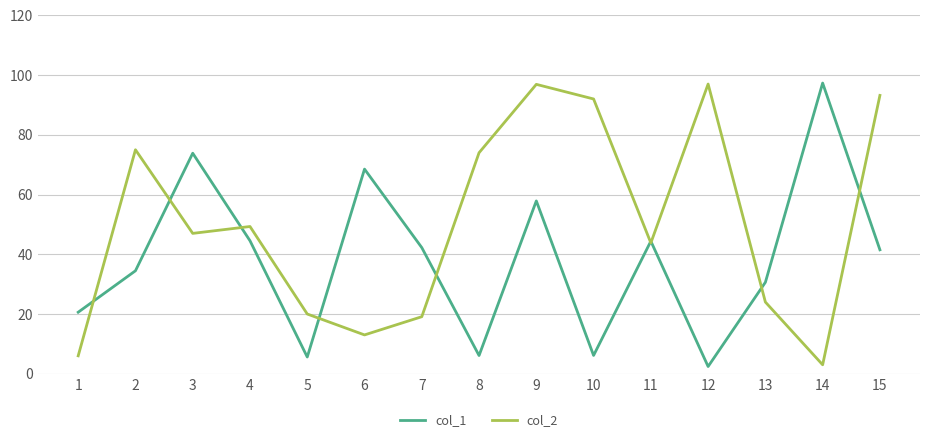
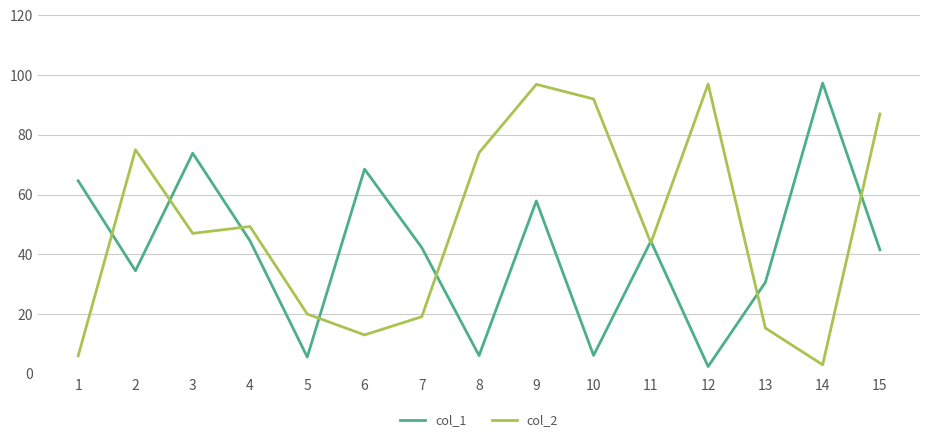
col_1, 1: 21 -> 65
col_2, 13: 24 -> 15
col_2, 15: 93 -> 87
